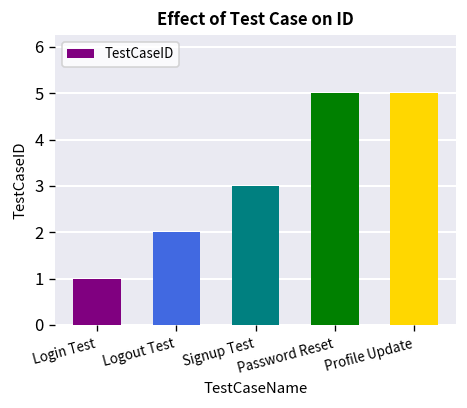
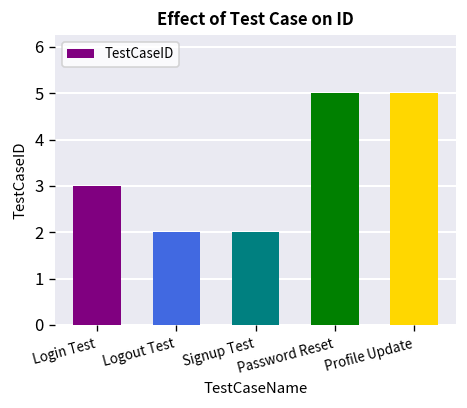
Login Test: 1 -> 3
Signup Test: 3 -> 2
